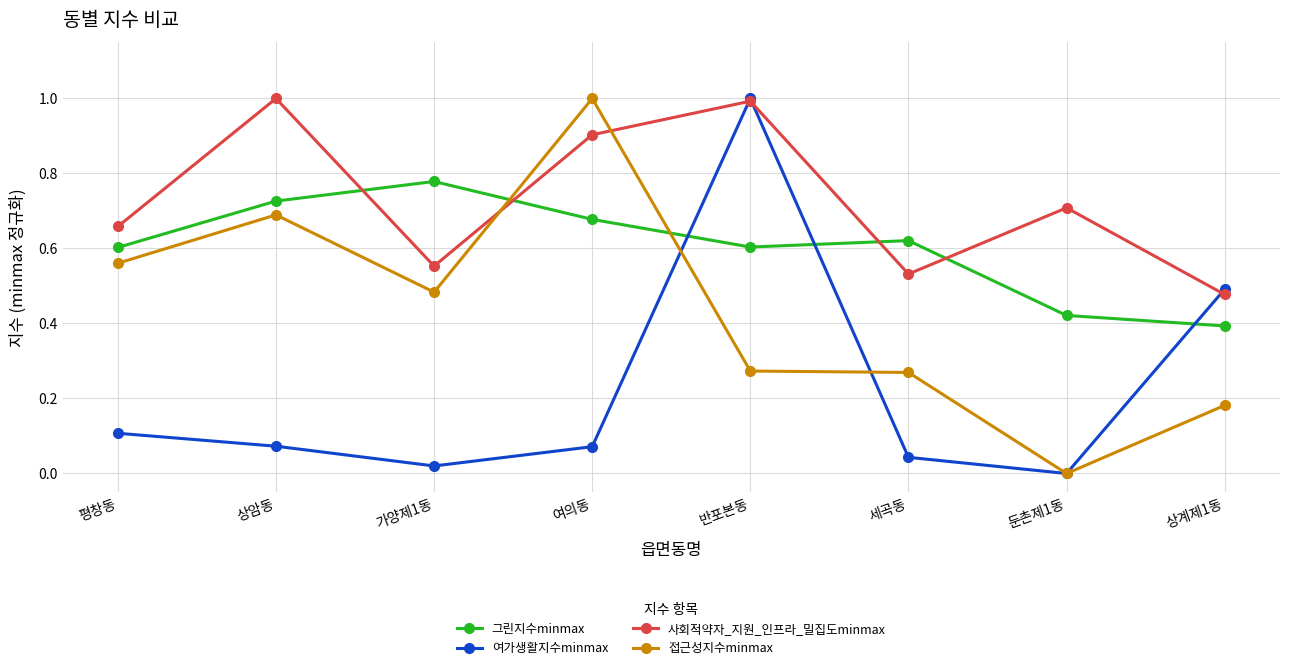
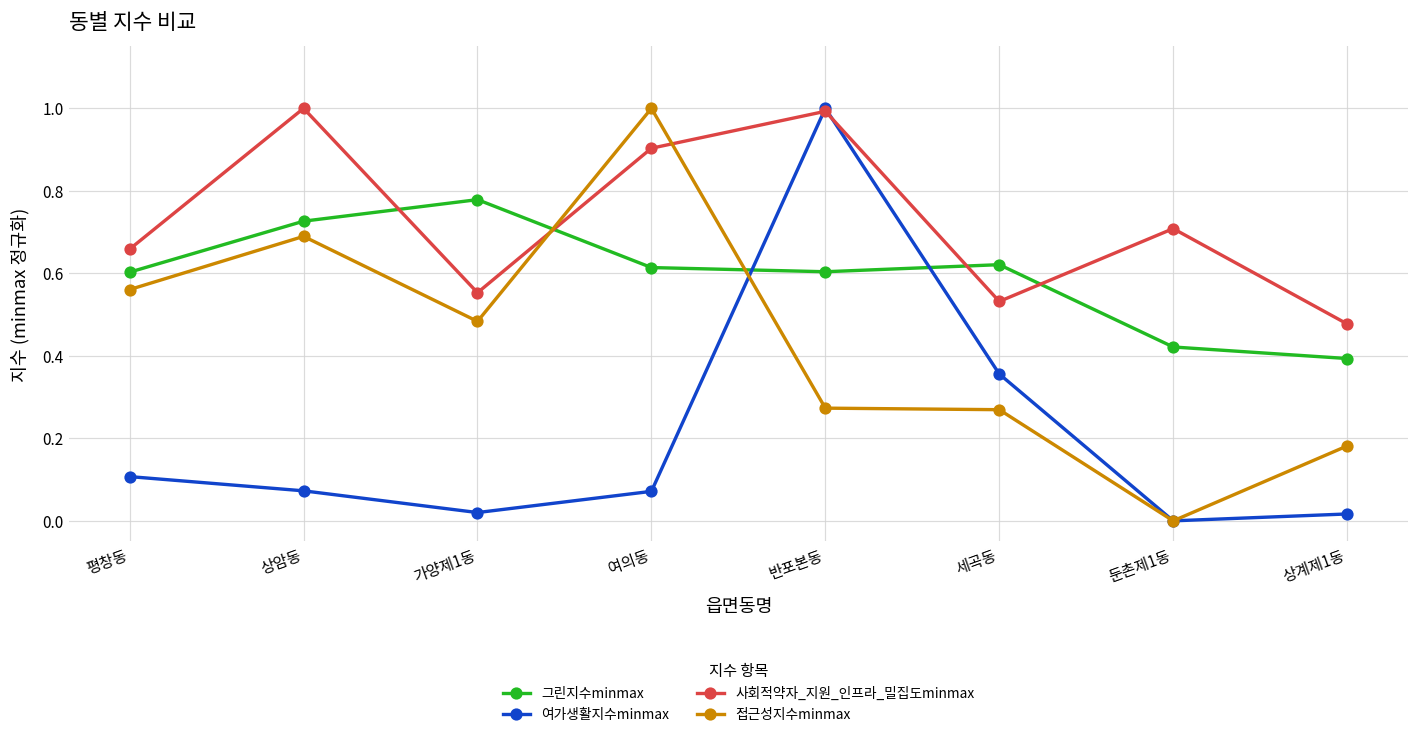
그린지수minmax, 여의동: 0.68 -> 0.61
여가생활지수minmax, 세곡동: 0.04 -> 0.36
여가생활지수minmax, 상계제1동: 0.49 -> 0.02
